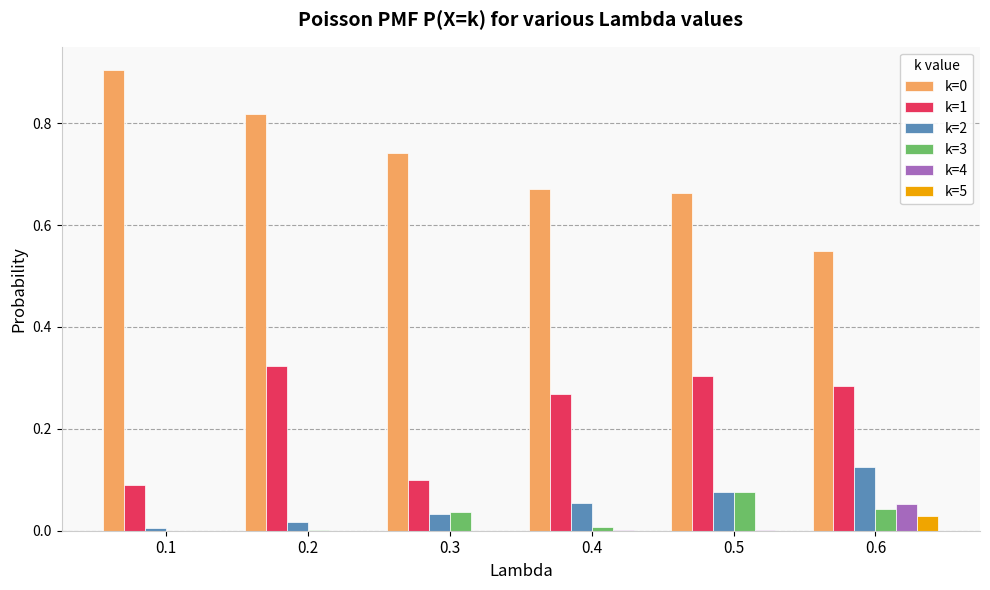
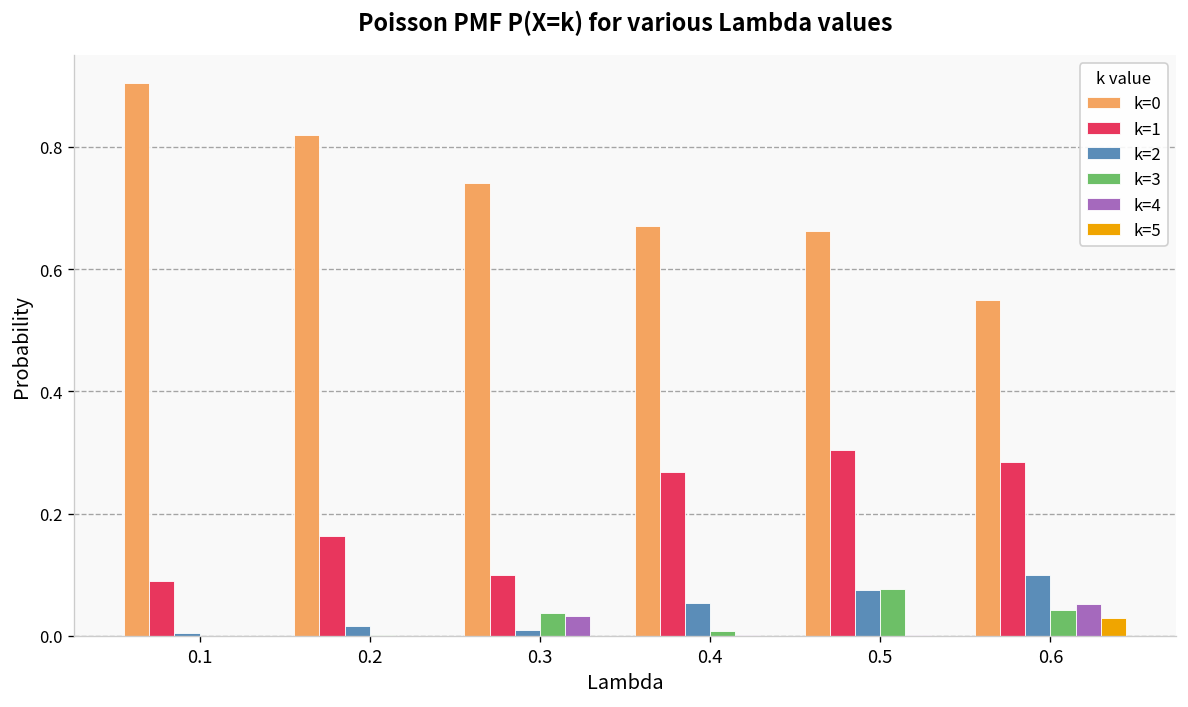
k=1, 0.2: 0.32 -> 0.16
k=2, 0.3: 0.03 -> 0.01
k=4, 0.3: 0.00 -> 0.03
k=2, 0.6: 0.13 -> 0.10
